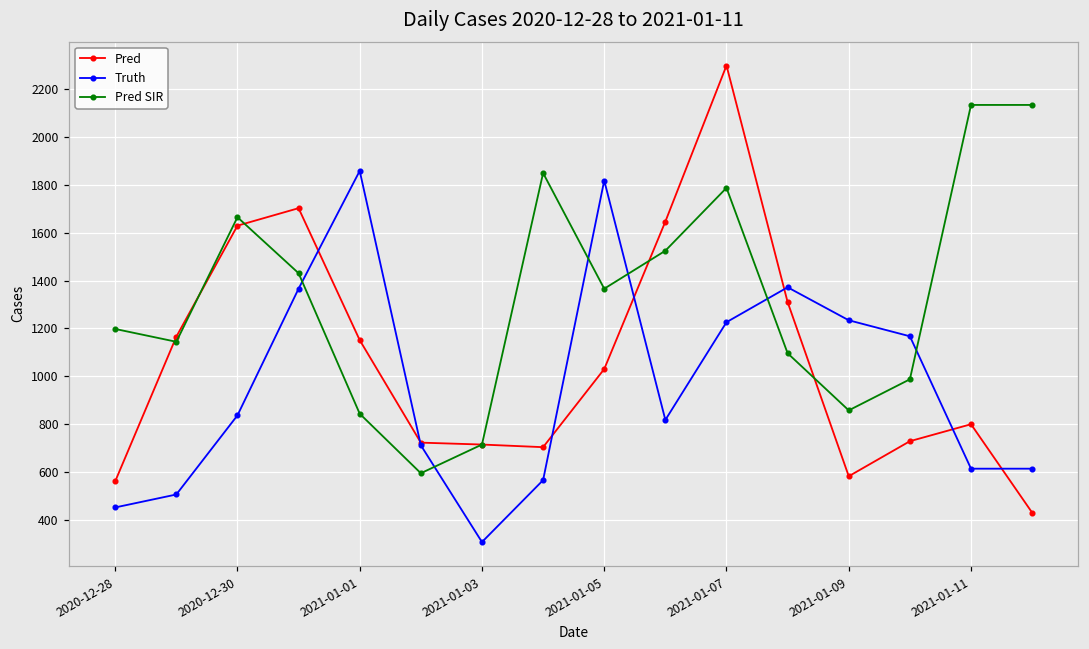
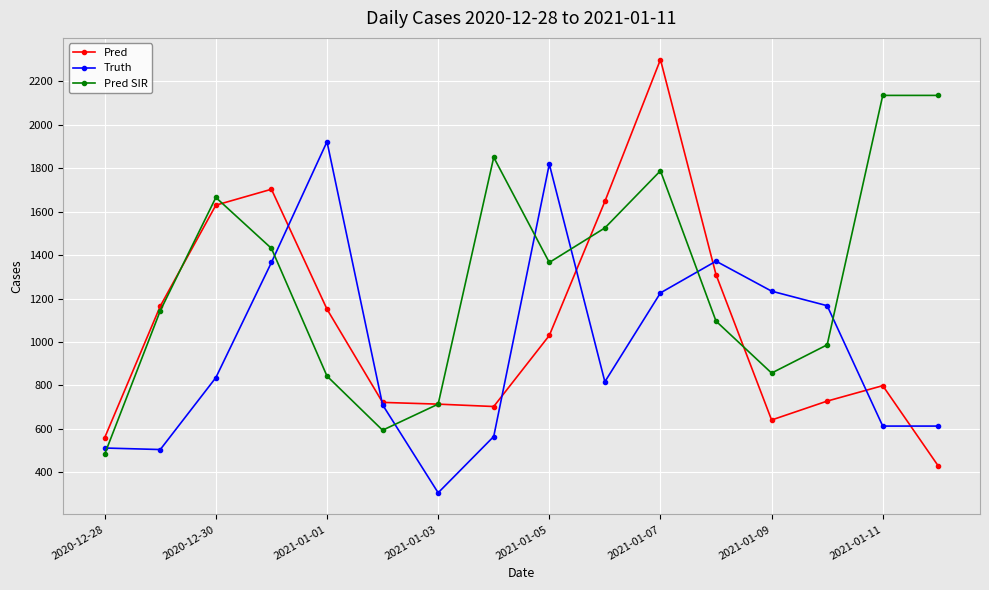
Truth, 2020-12-28: 450 -> 510
Pred SIR, 2020-12-28: 1200 -> 480
Truth, 2021-01-01: 1860 -> 1920
Pred, 2021-01-09: 580 -> 640
